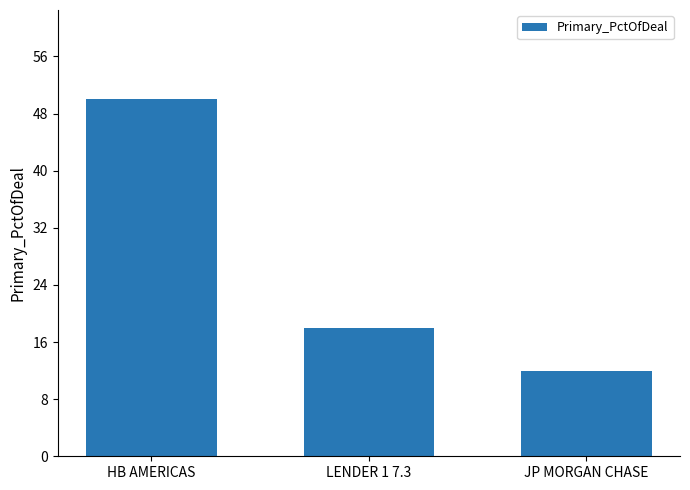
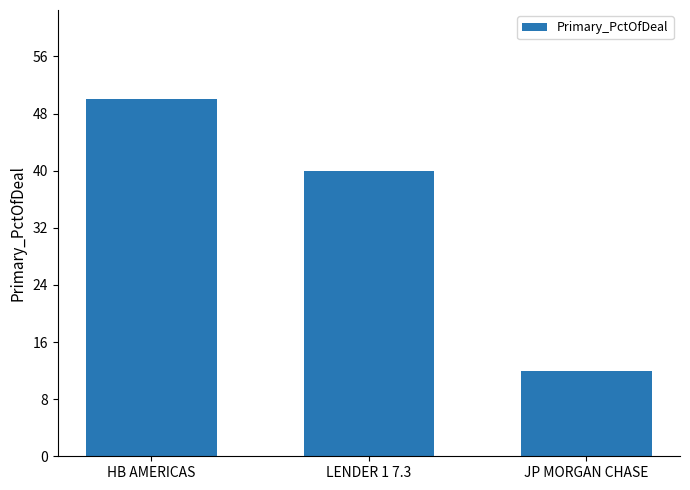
LENDER 1 7.3: 18 -> 40
